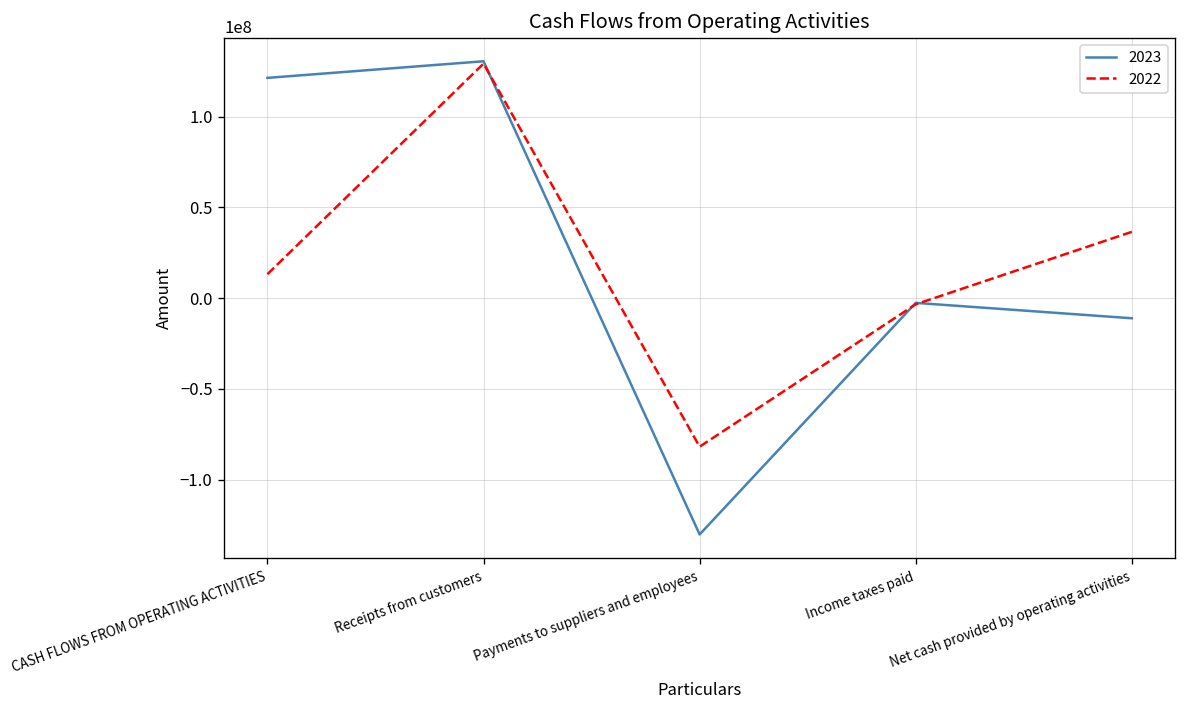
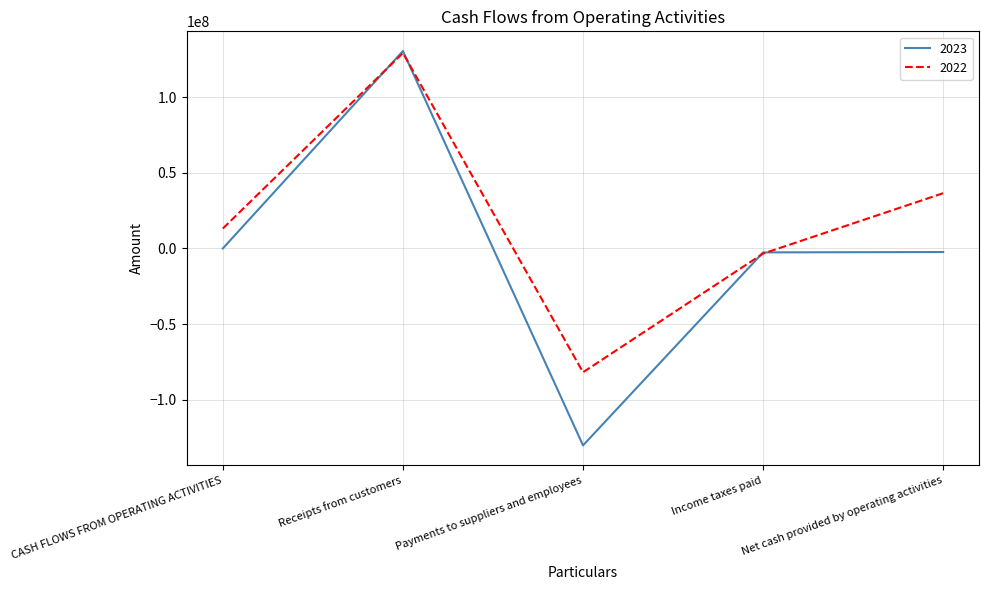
2023, CASH FLOWS FROM OPERATING ACTIVITIES: 121000000 -> 0
2023, Net cash provided by operating activities: -11000000 -> -2000000
